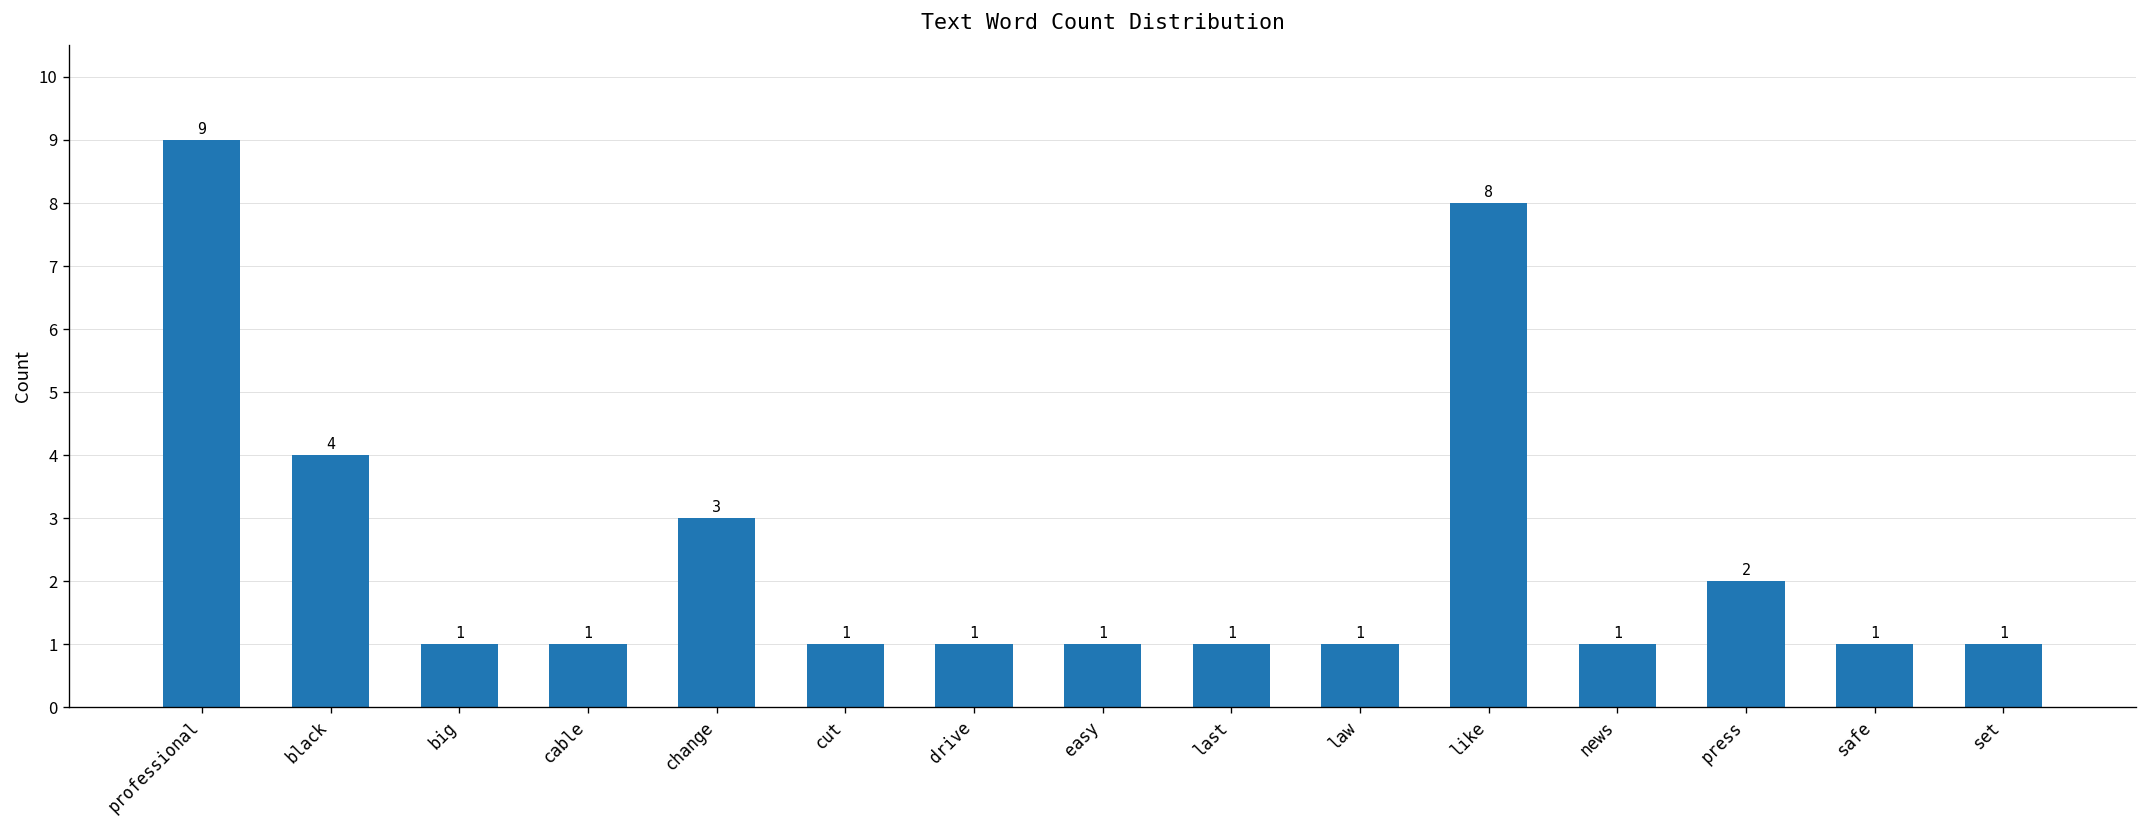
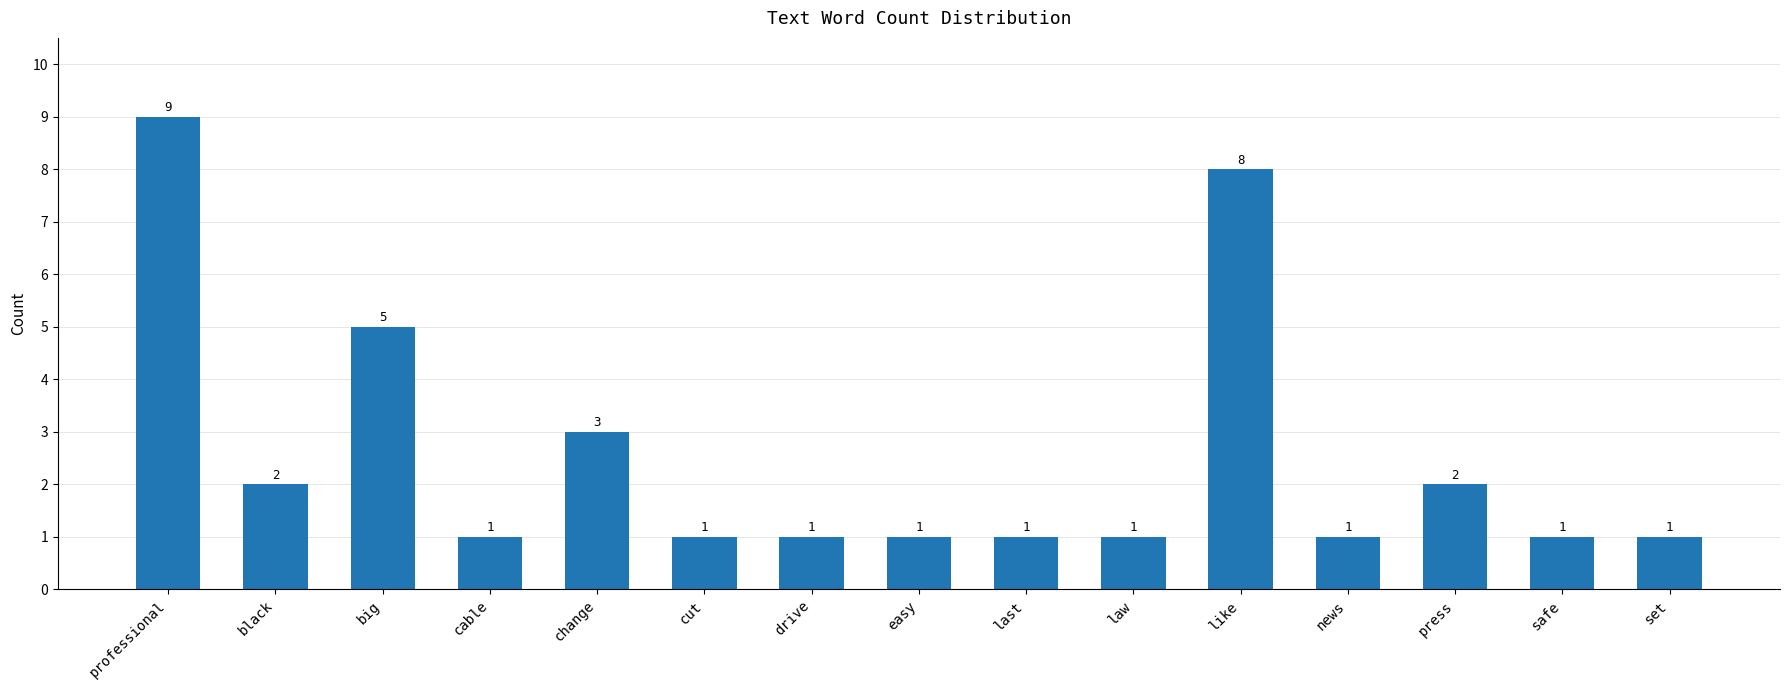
black: 4 -> 2
big: 1 -> 5
